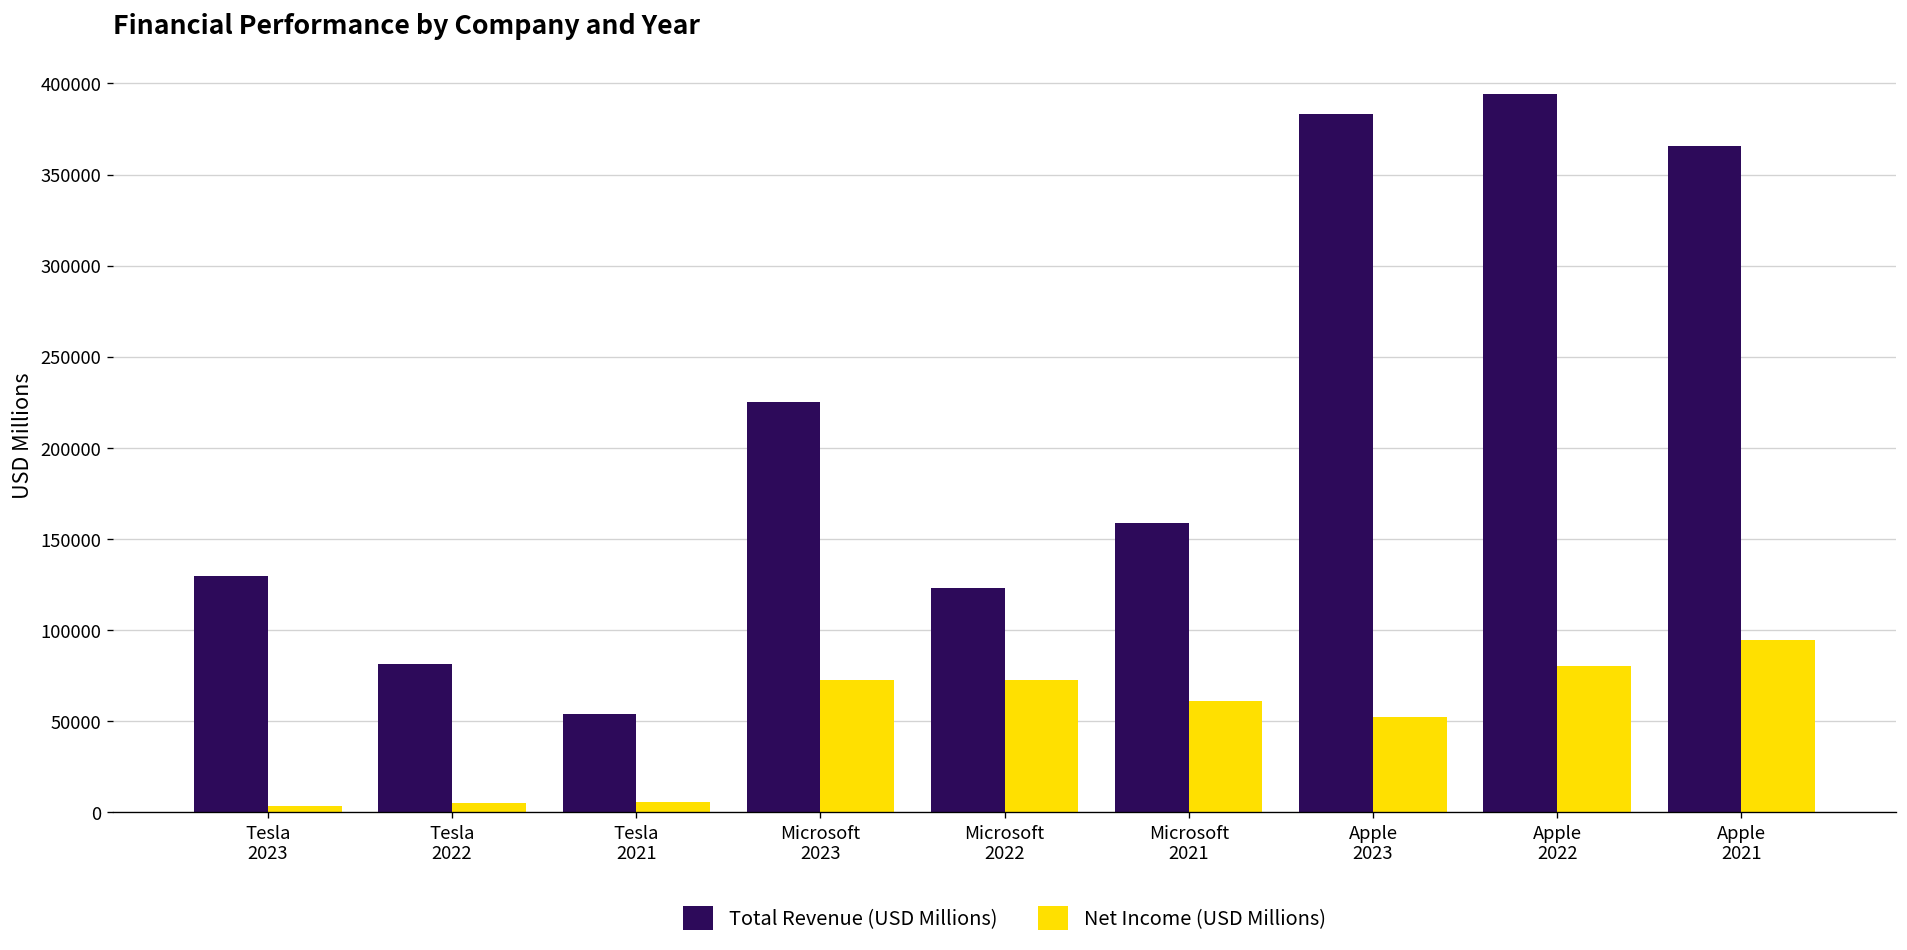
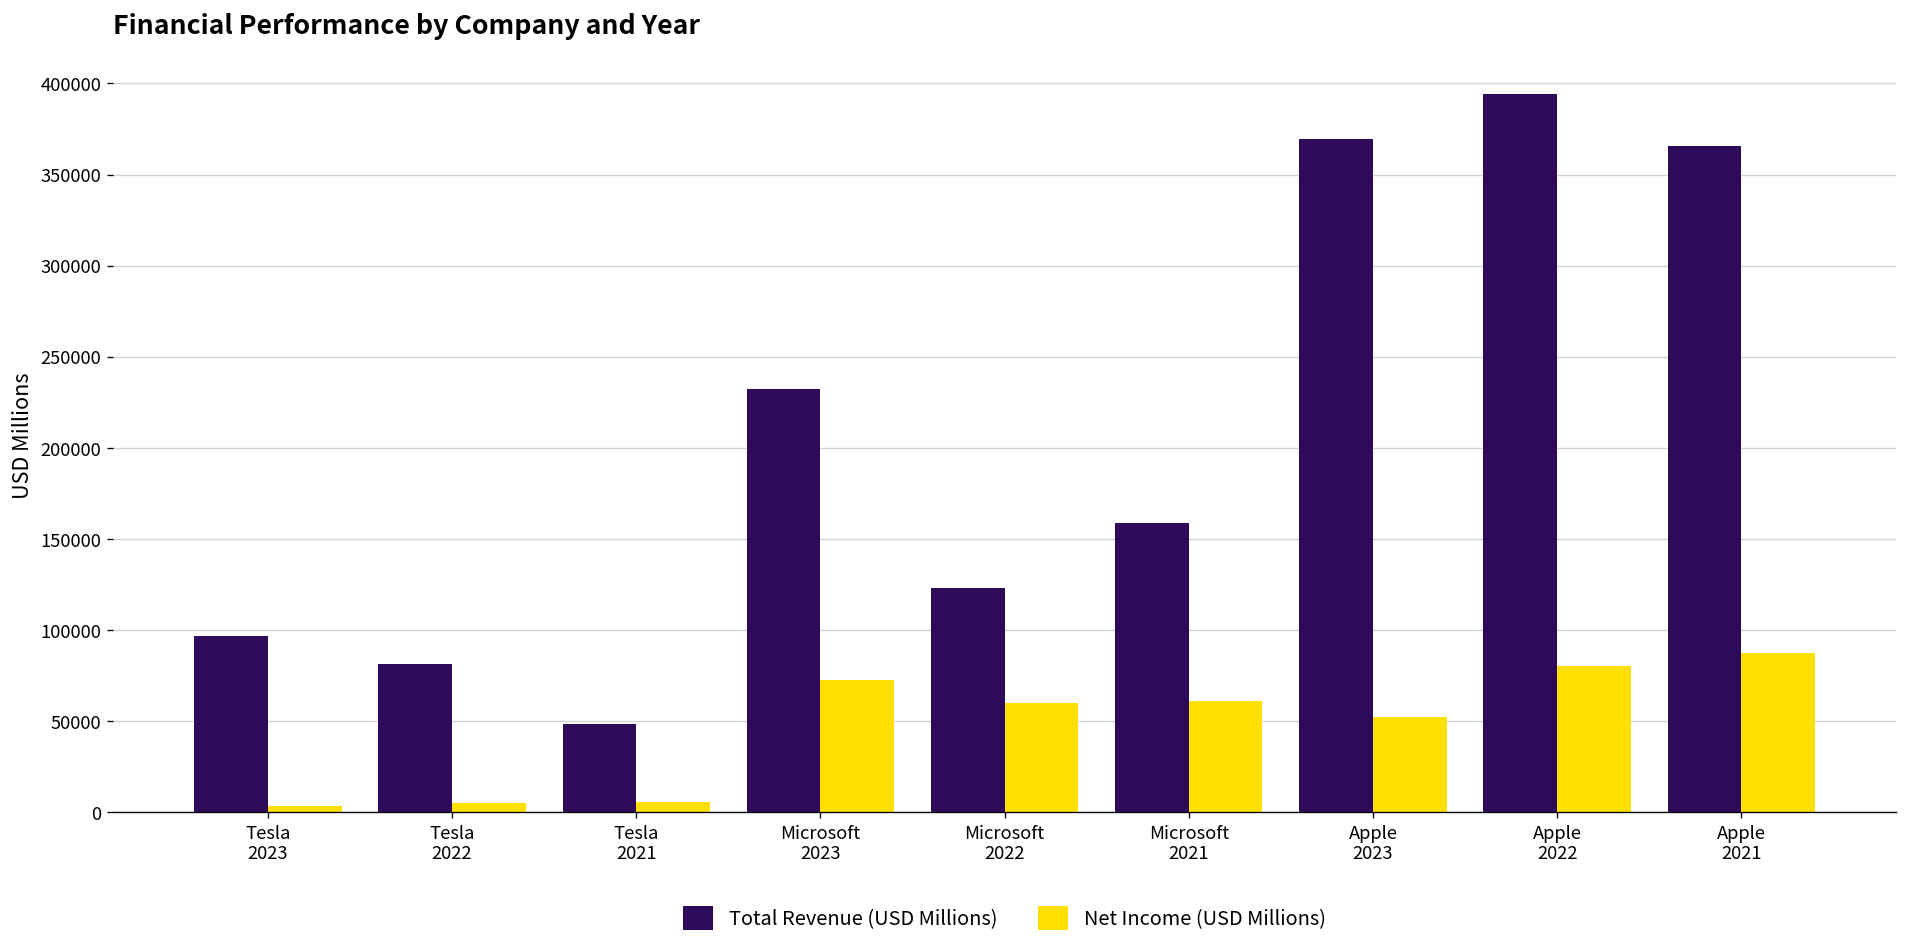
Total Revenue (USD Millions), Tesla 2023: 130000 -> 97000
Total Revenue (USD Millions), Tesla 2021: 54000 -> 48000
Total Revenue (USD Millions), Microsoft 2023: 225000 -> 232000
Net Income (USD Millions), Microsoft 2022: 73000 -> 60000
Total Revenue (USD Millions), Apple 2023: 383000 -> 370000
Net Income (USD Millions), Apple 2021: 95000 -> 87000
